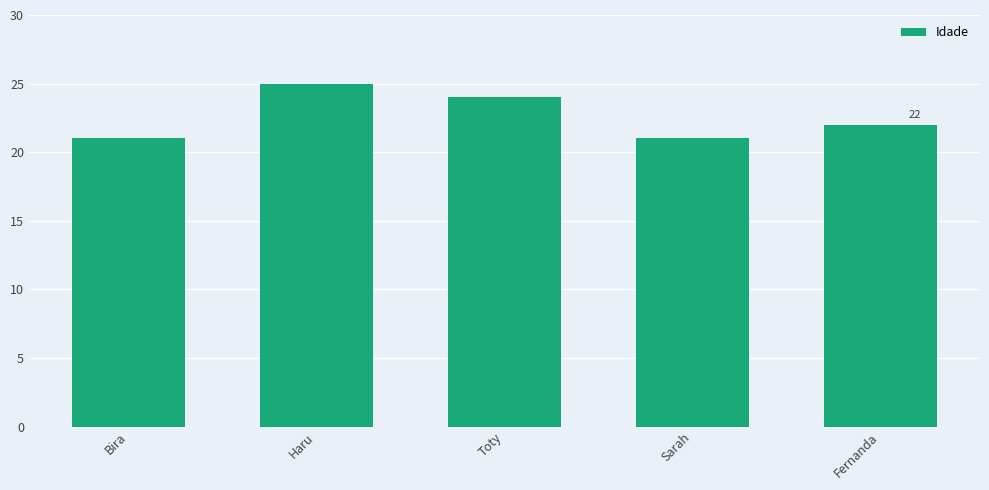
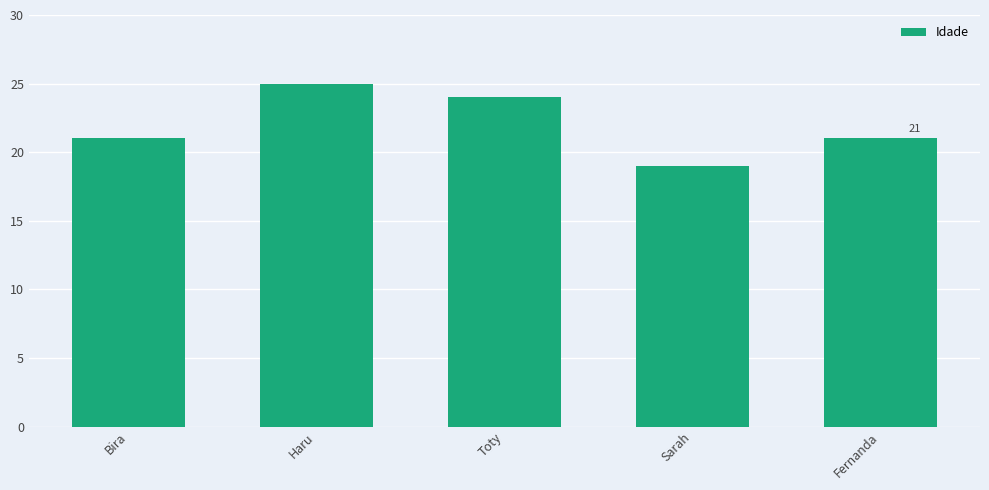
Sarah: 21 -> 19
Fernanda: 22 -> 21
